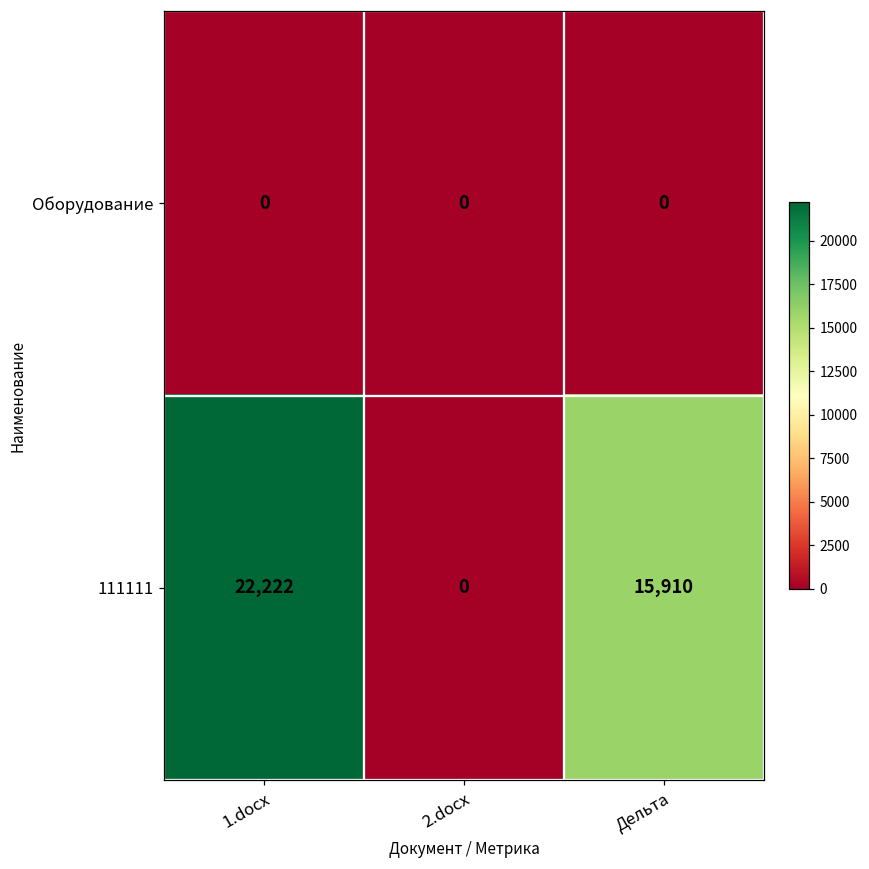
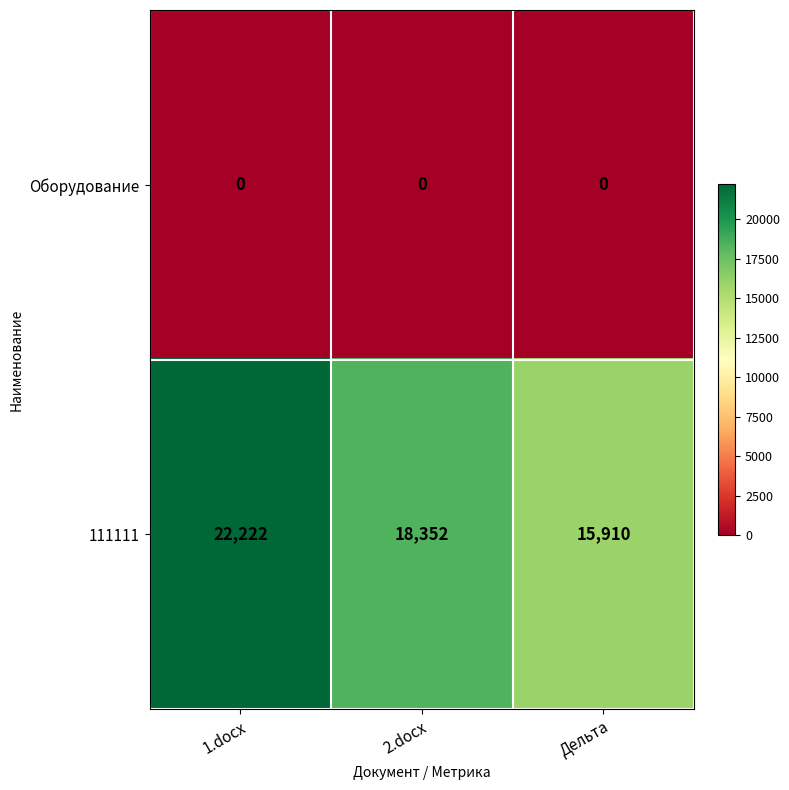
111111, 2.docx: 0 -> 18,352
